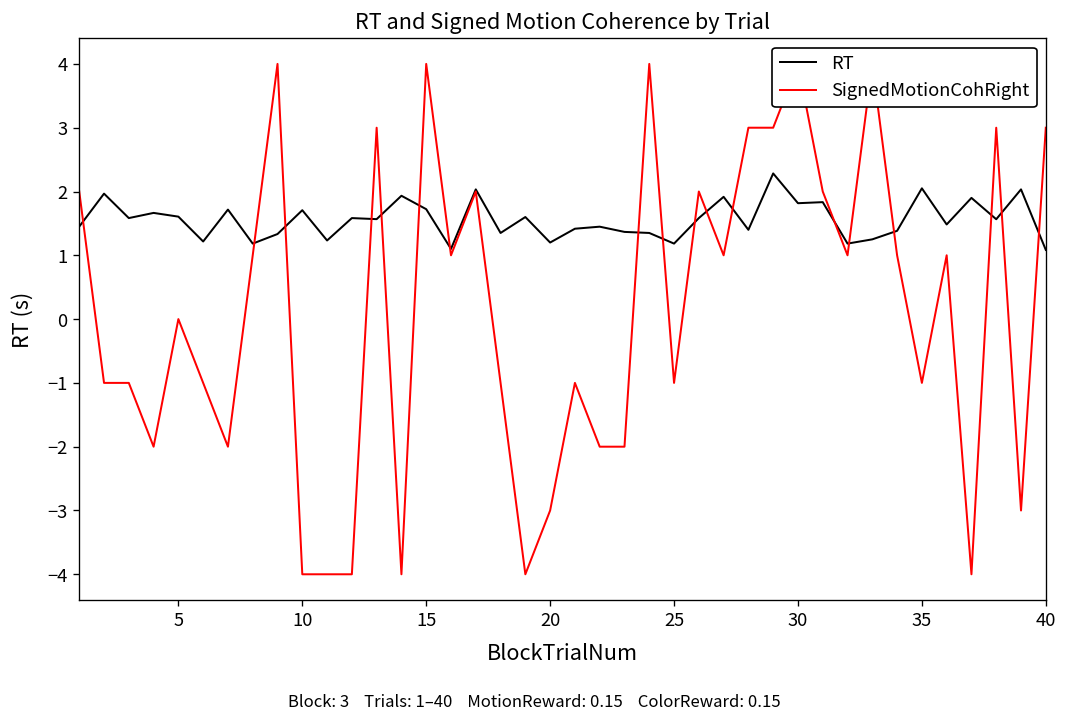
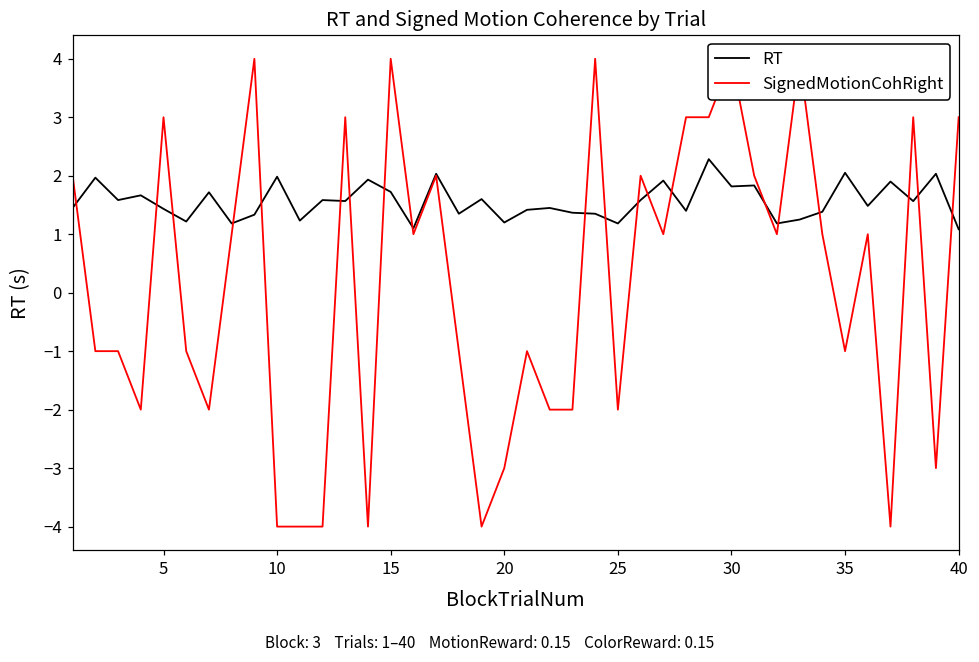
RT, 5: 1.6 -> 1.4
SignedMotionCohRight, 5: 0 -> 3
RT, 10: 1.7 -> 2.0
SignedMotionCohRight, 25: -1 -> -2
